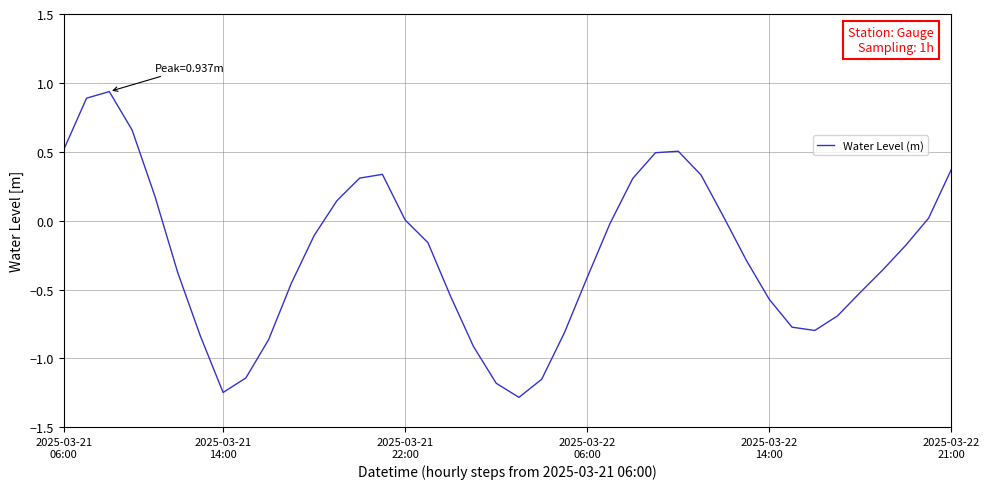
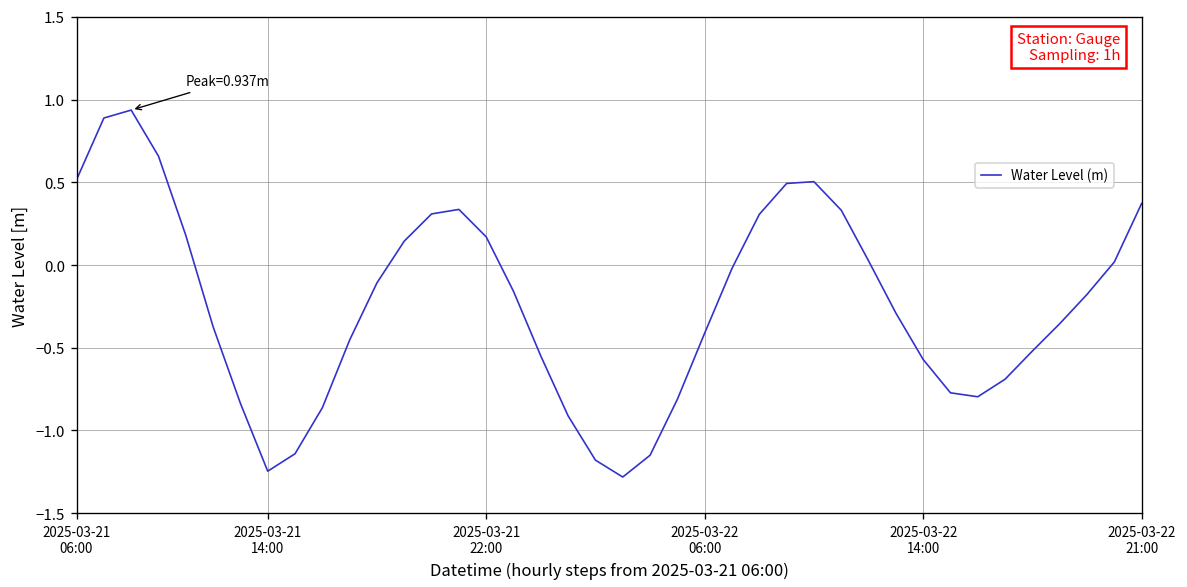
2025-03-21 22:00: 0.00 -> 0.17
